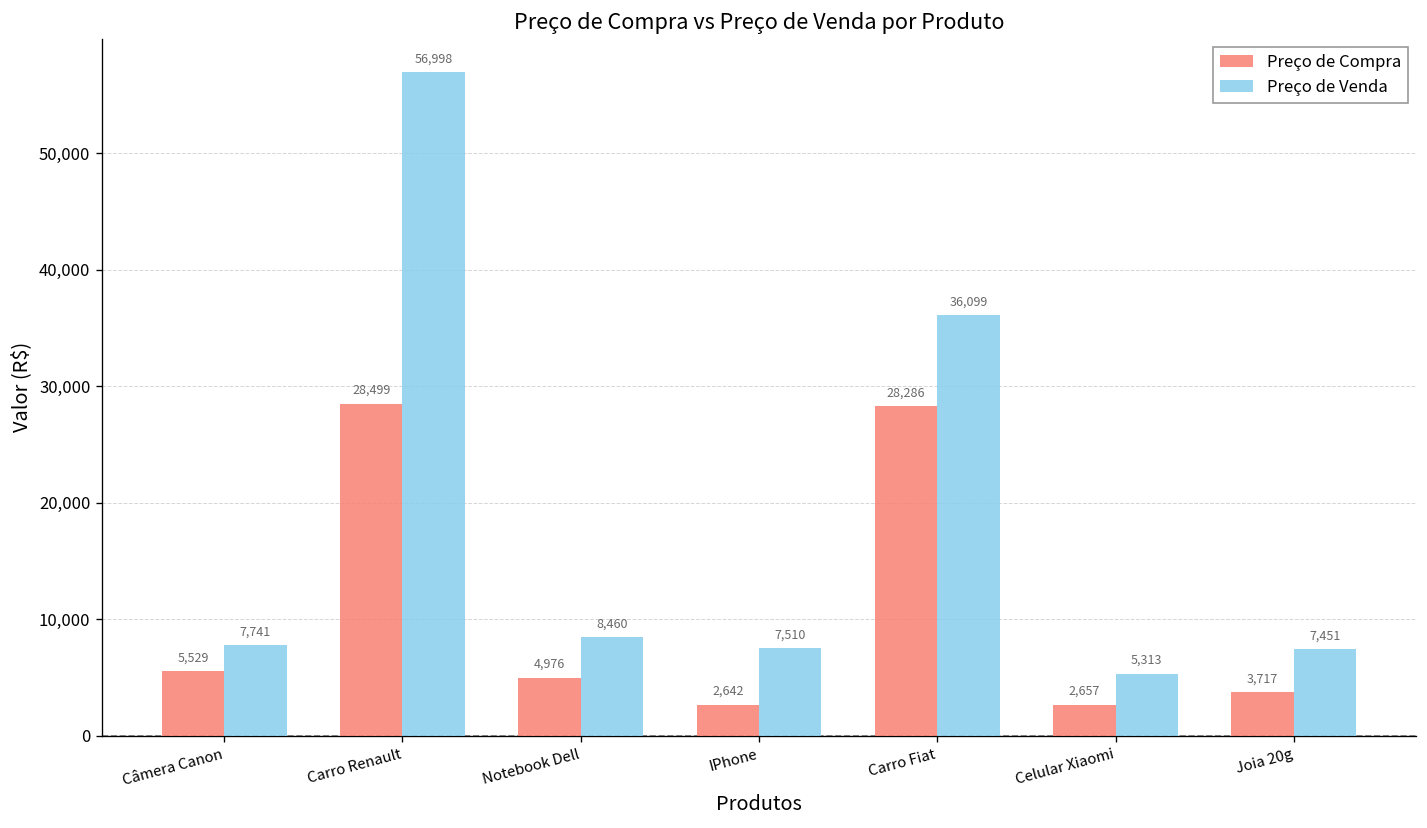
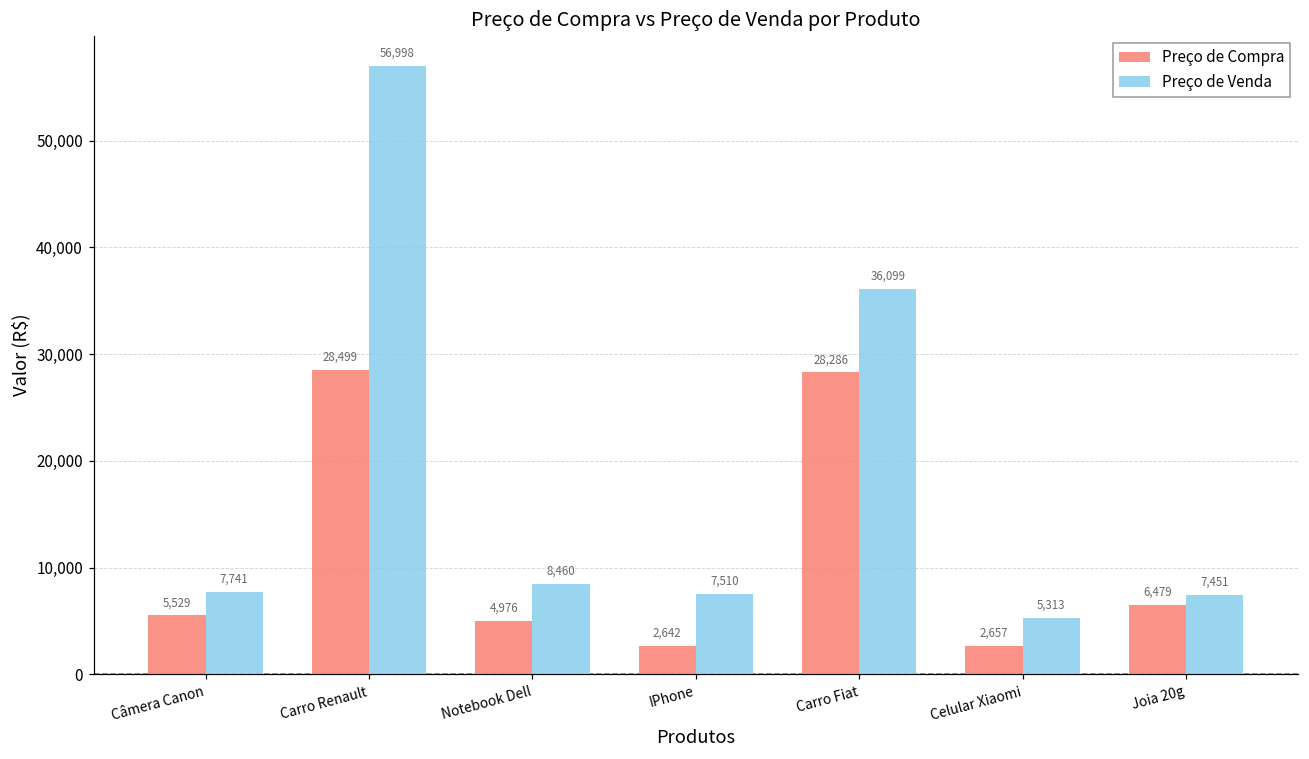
Preço de Compra, Joia 20g: 3,717 -> 6,479
